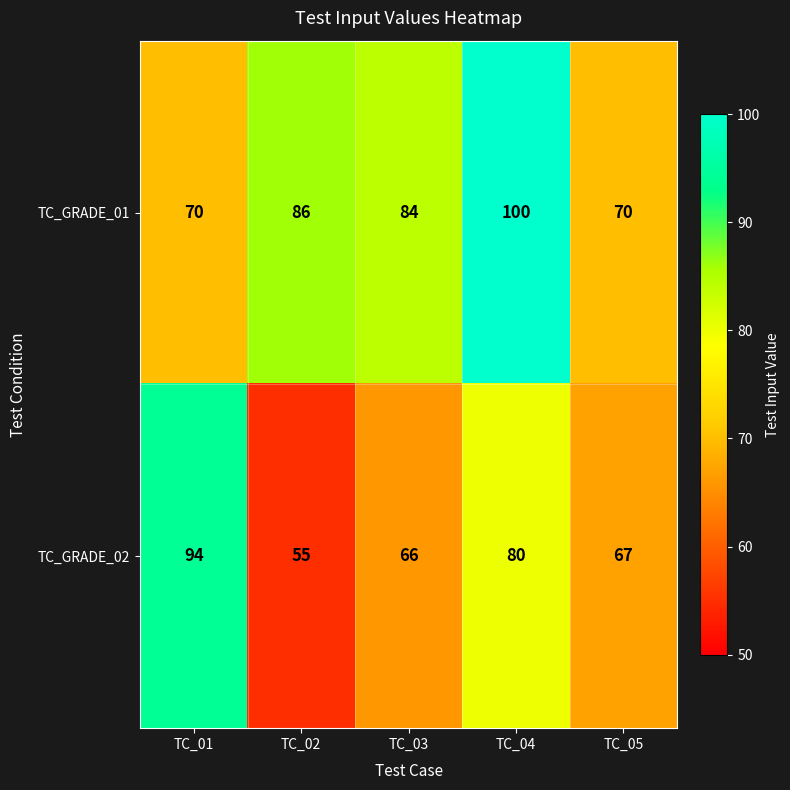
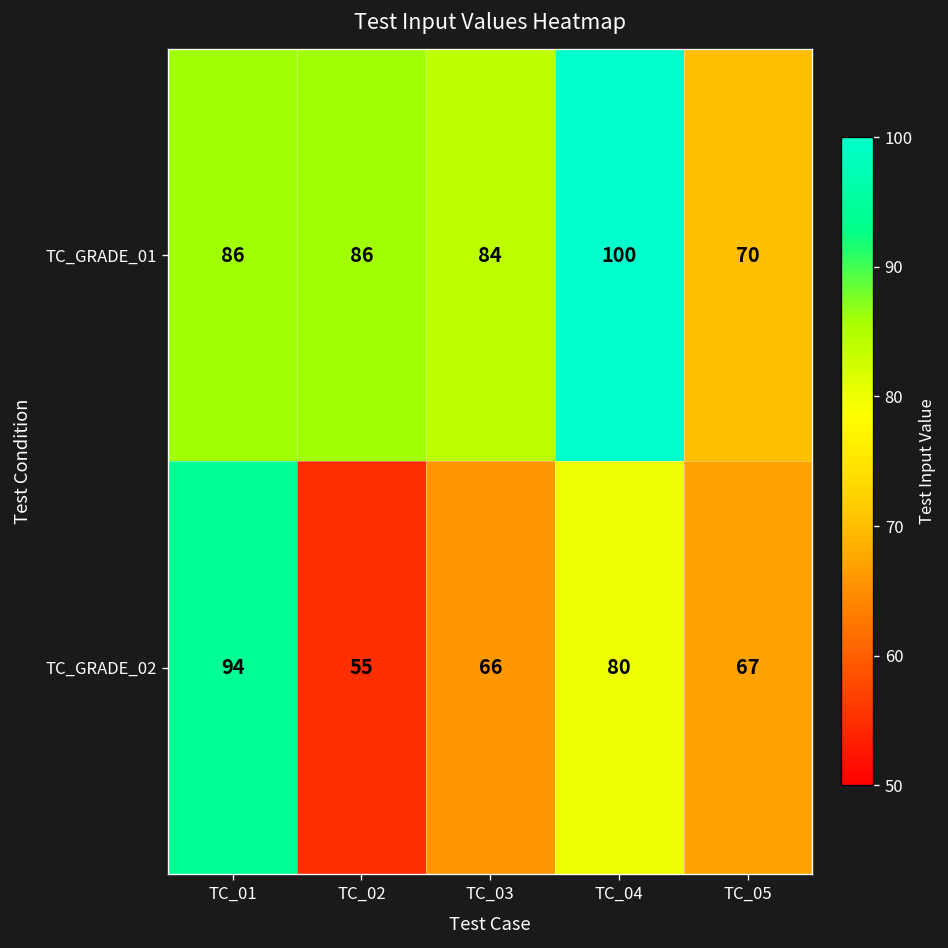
TC_GRADE_01, TC_01: 70 -> 86
